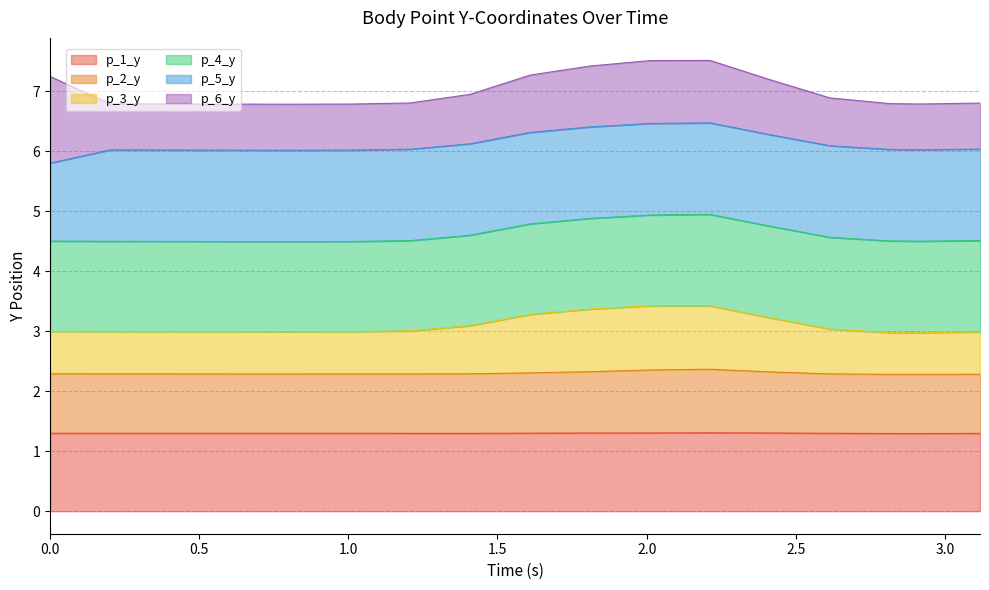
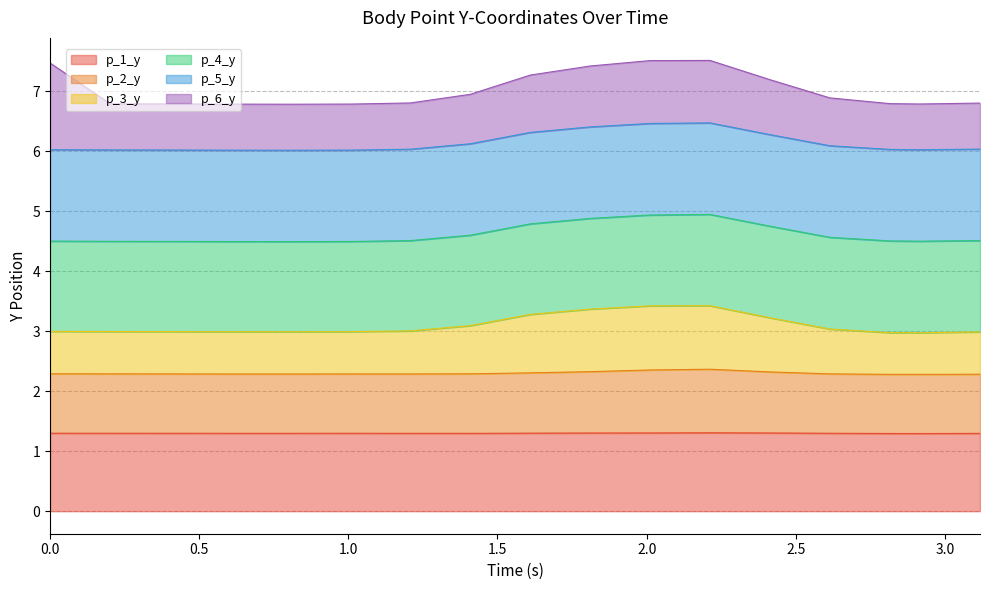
p_5_y, 0.0: 1.3 -> 1.5
